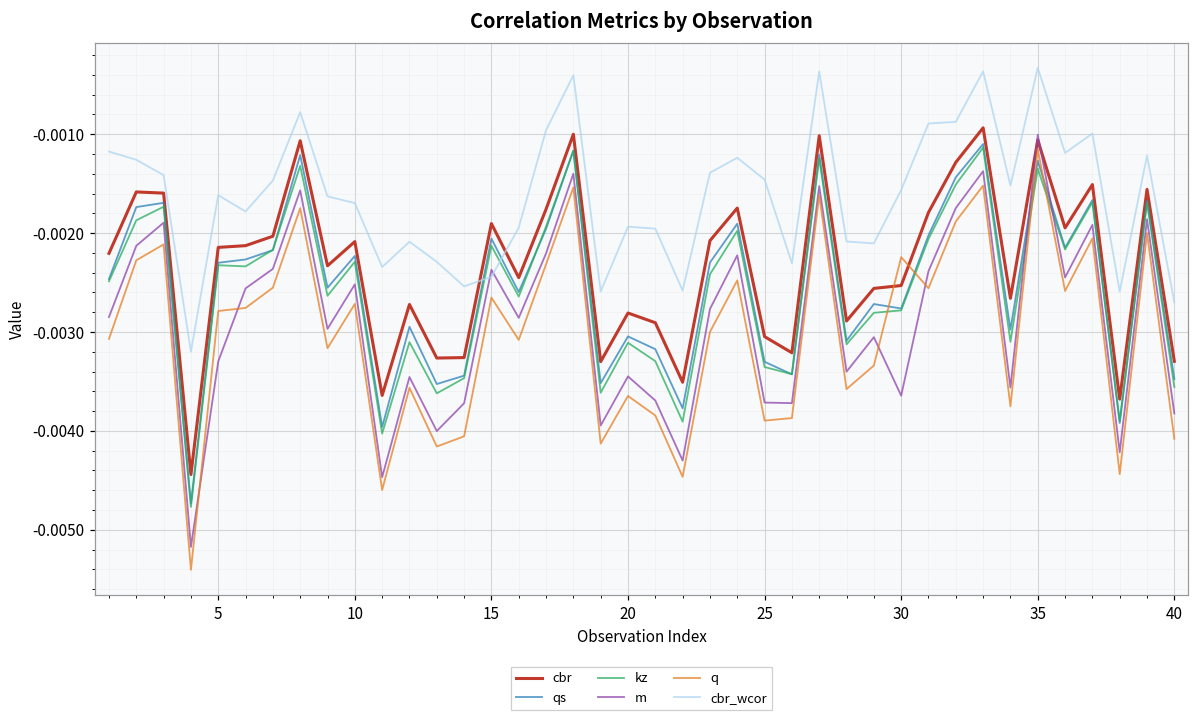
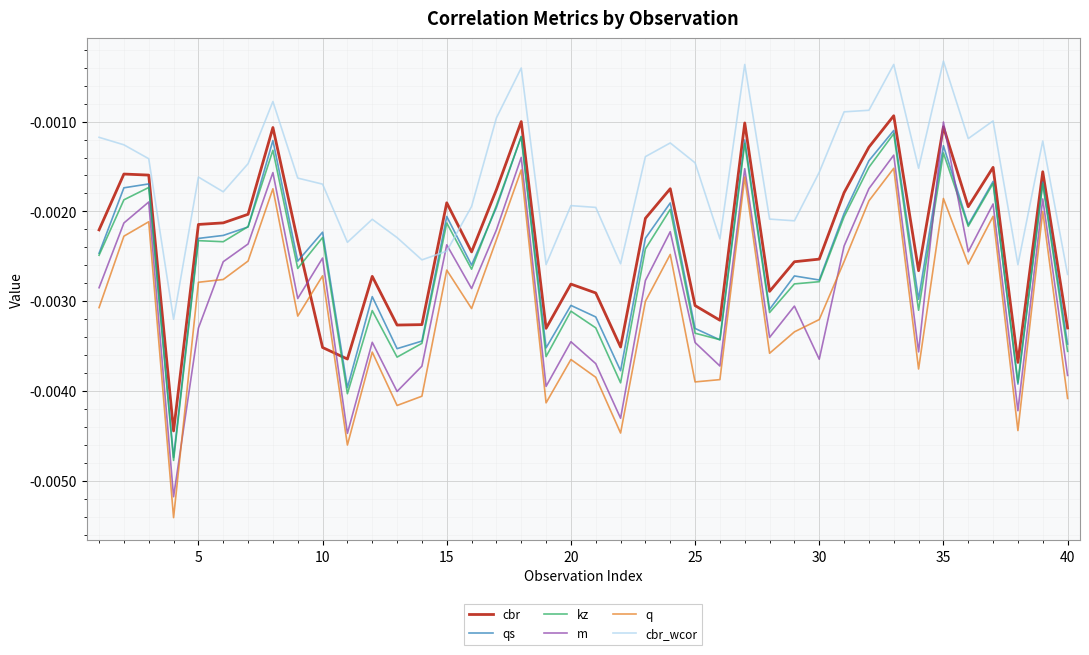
cbr, 10: -0.0021 -> -0.0035
m, 25: -0.0037 -> -0.0035
q, 30: -0.0022 -> -0.0032
q, 35: -0.0012 -> -0.0019
